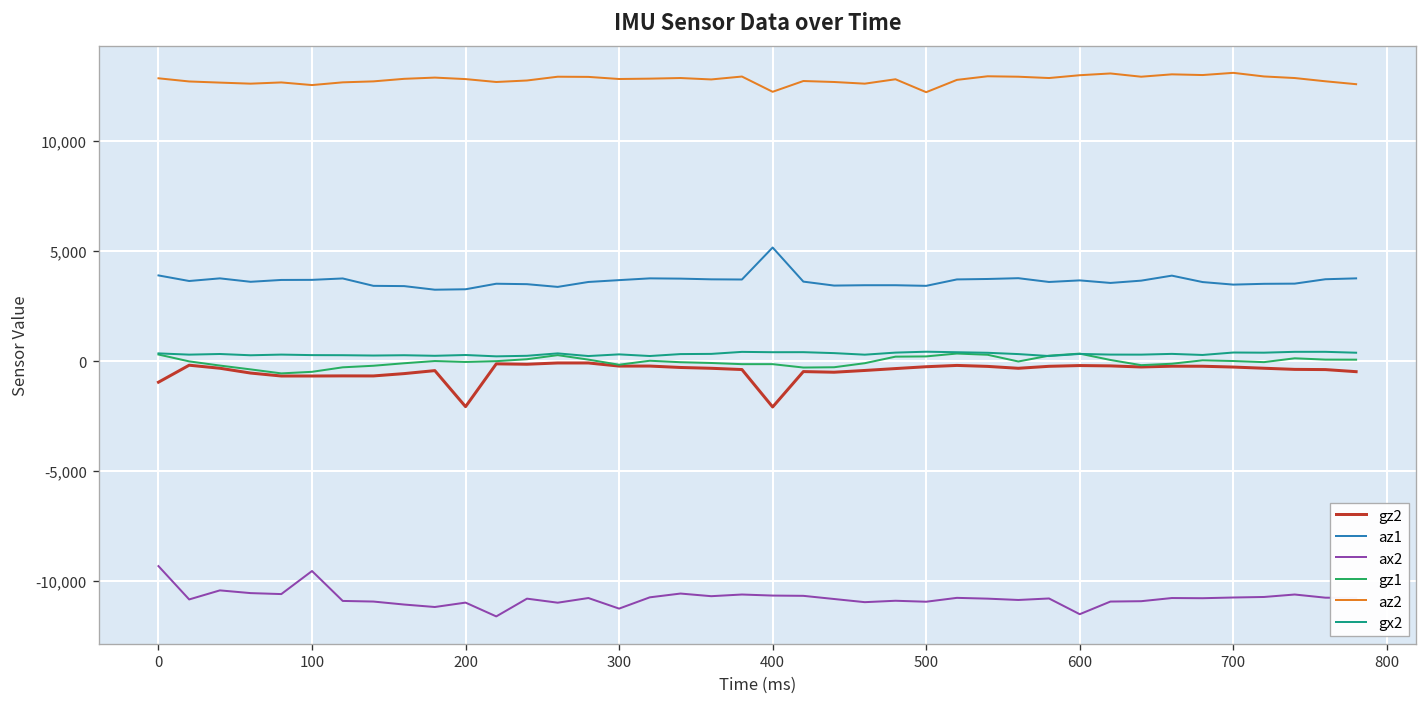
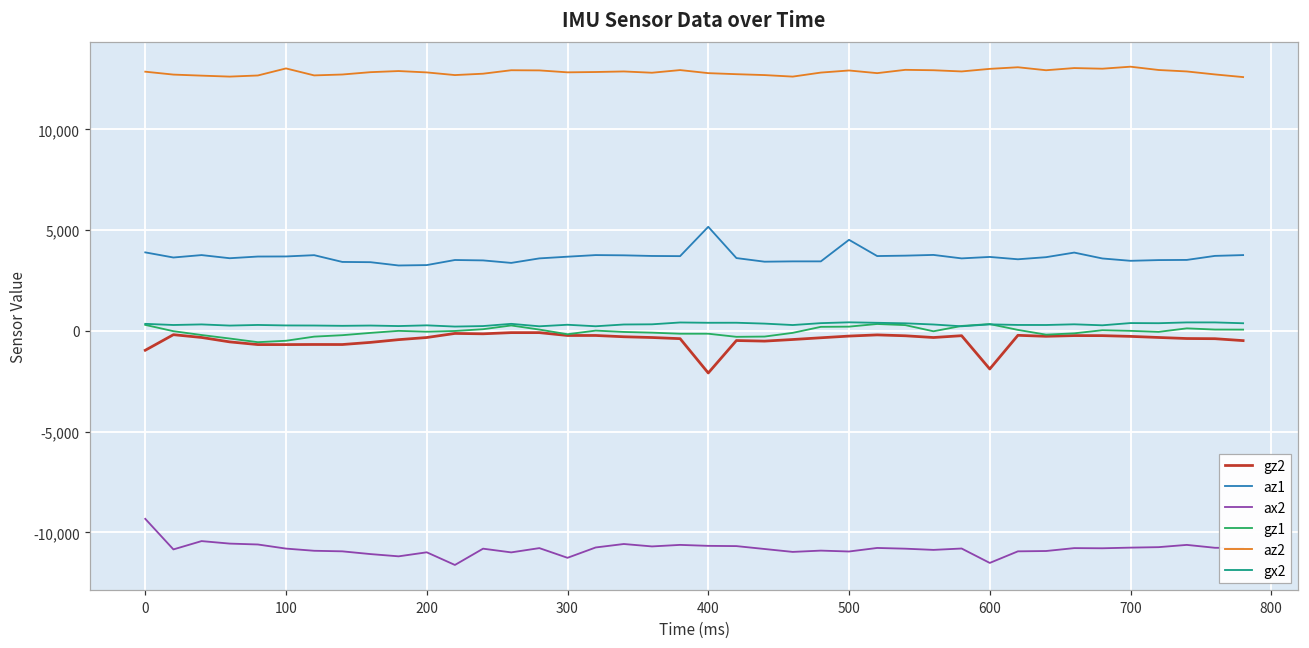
ax2, 100: -9,500 -> -10,800
az2, 100: 12,600 -> 13,000
gz2, 200: -2,100 -> -300
az2, 400: 12,300 -> 12,800
az1, 500: 3,400 -> 4,500
az2, 500: 12,200 -> 12,900
gz2, 600: -200 -> -1,900
